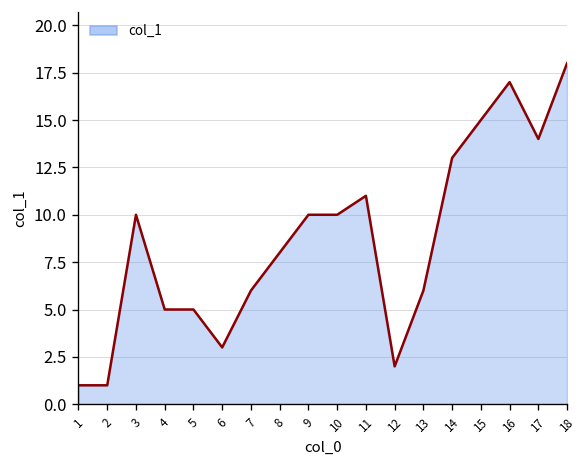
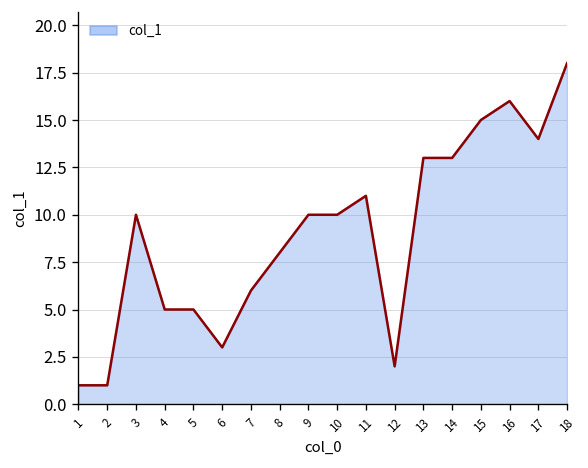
13: 6 -> 13
16: 17 -> 16
